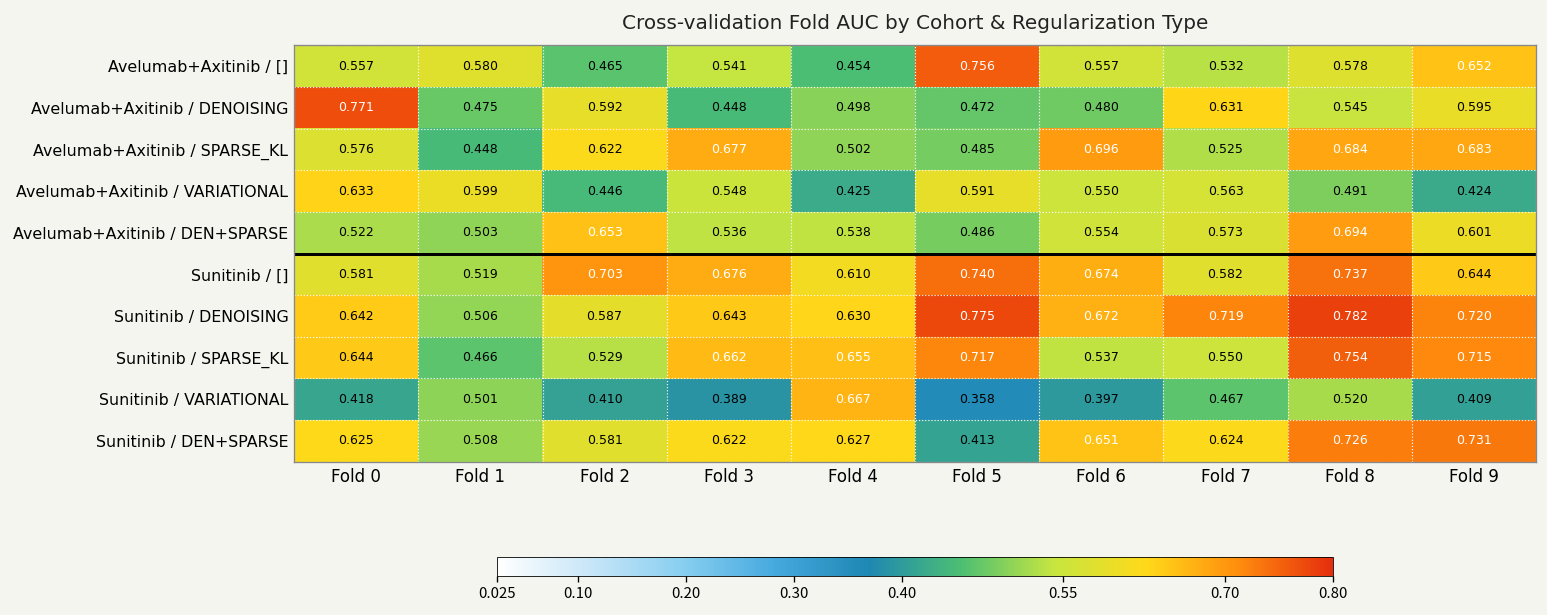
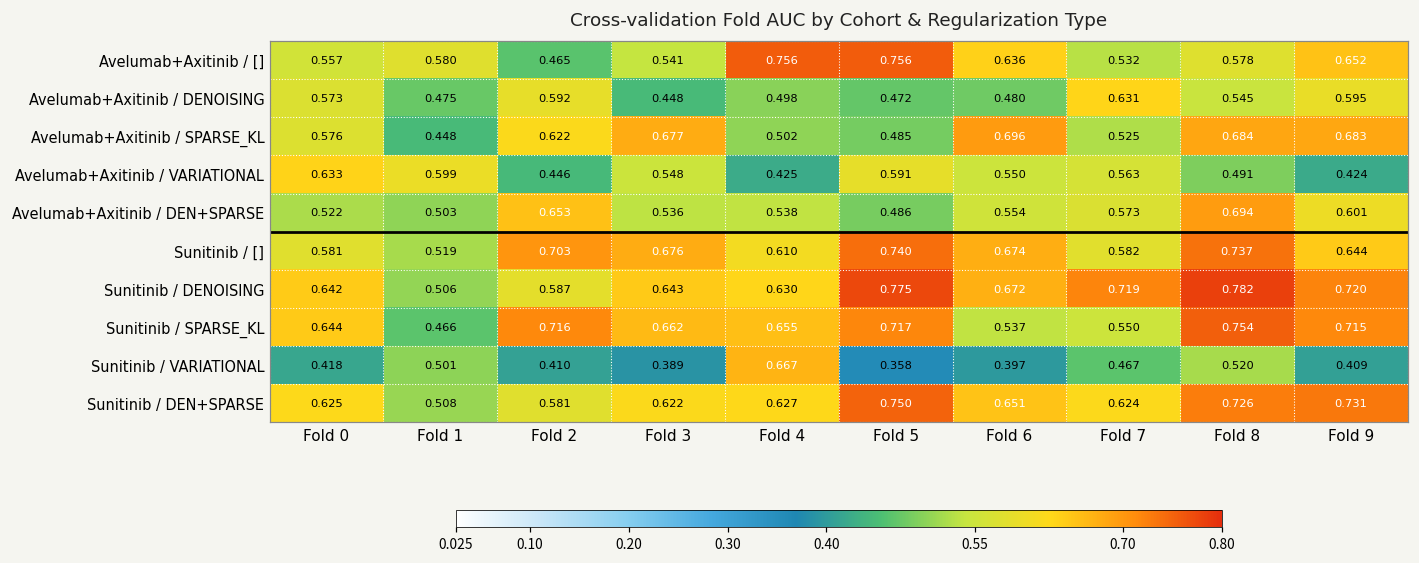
Avelumab+Axitinib / [], Fold 4: 0.454 -> 0.756
Avelumab+Axitinib / [], Fold 6: 0.557 -> 0.636
Avelumab+Axitinib / DENOISING, Fold 0: 0.771 -> 0.573
Sunitinib / SPARSE_KL, Fold 2: 0.529 -> 0.716
Sunitinib / DEN+SPARSE, Fold 5: 0.413 -> 0.750
